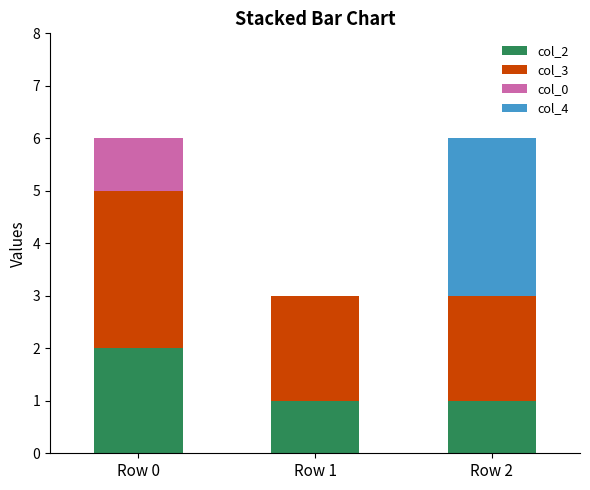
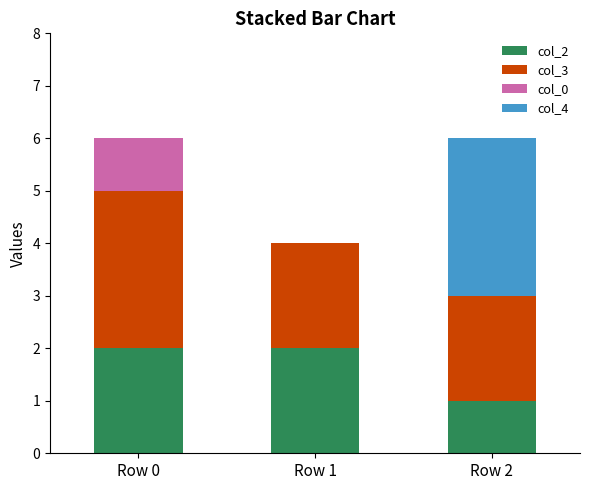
col_2, Row 1: 1 -> 2
